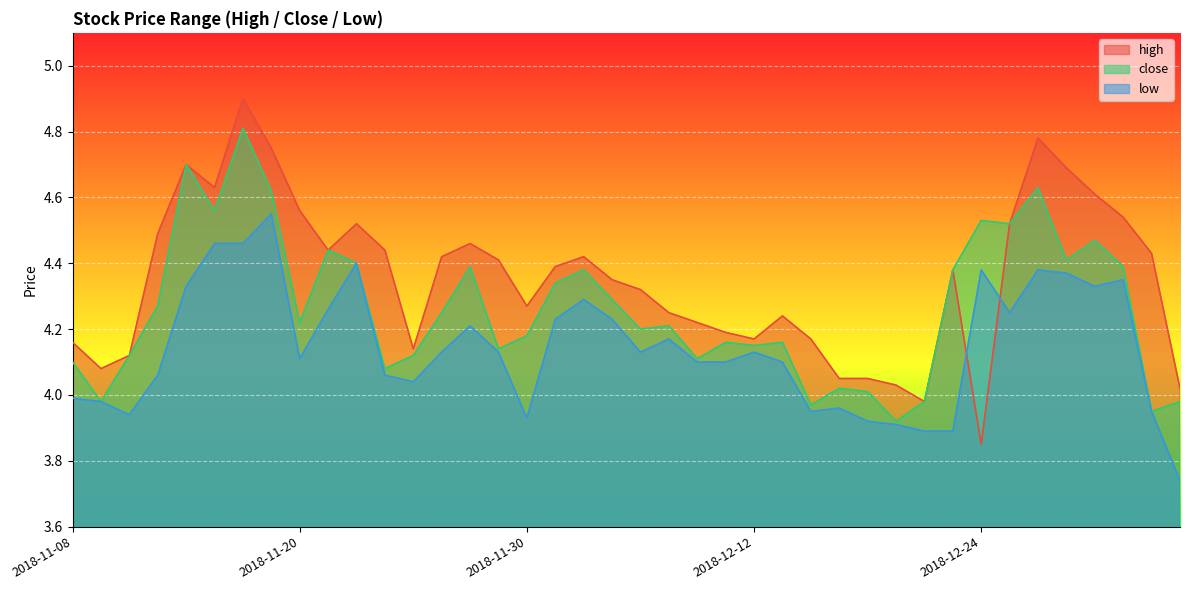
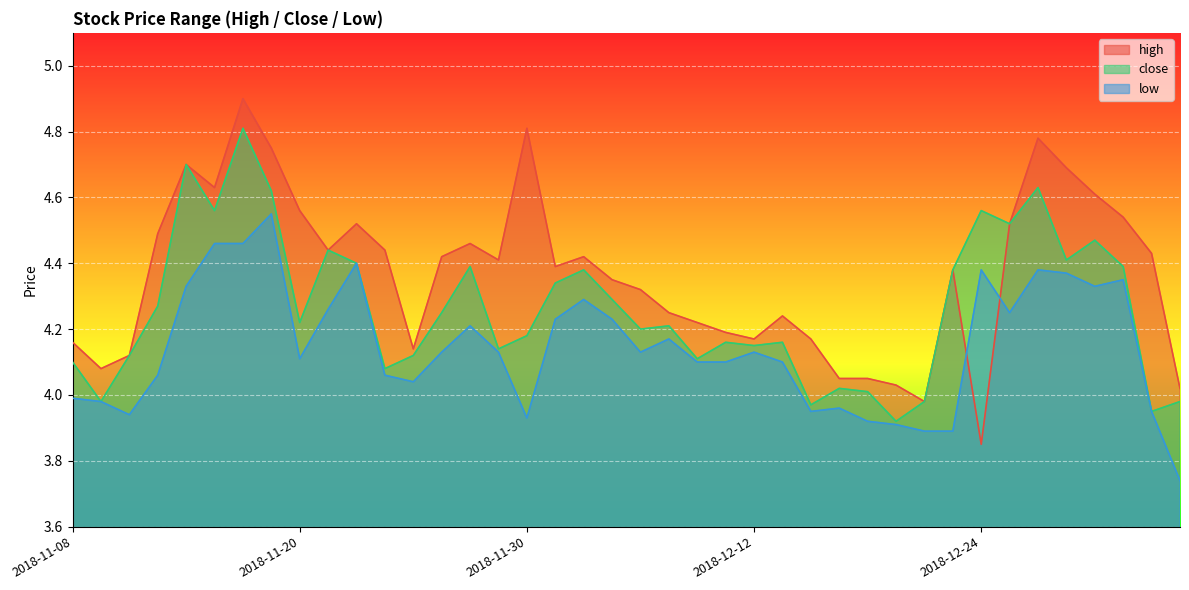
high, 2018-11-30: 4.27 -> 4.81
close, 2018-12-24: 4.53 -> 4.56
